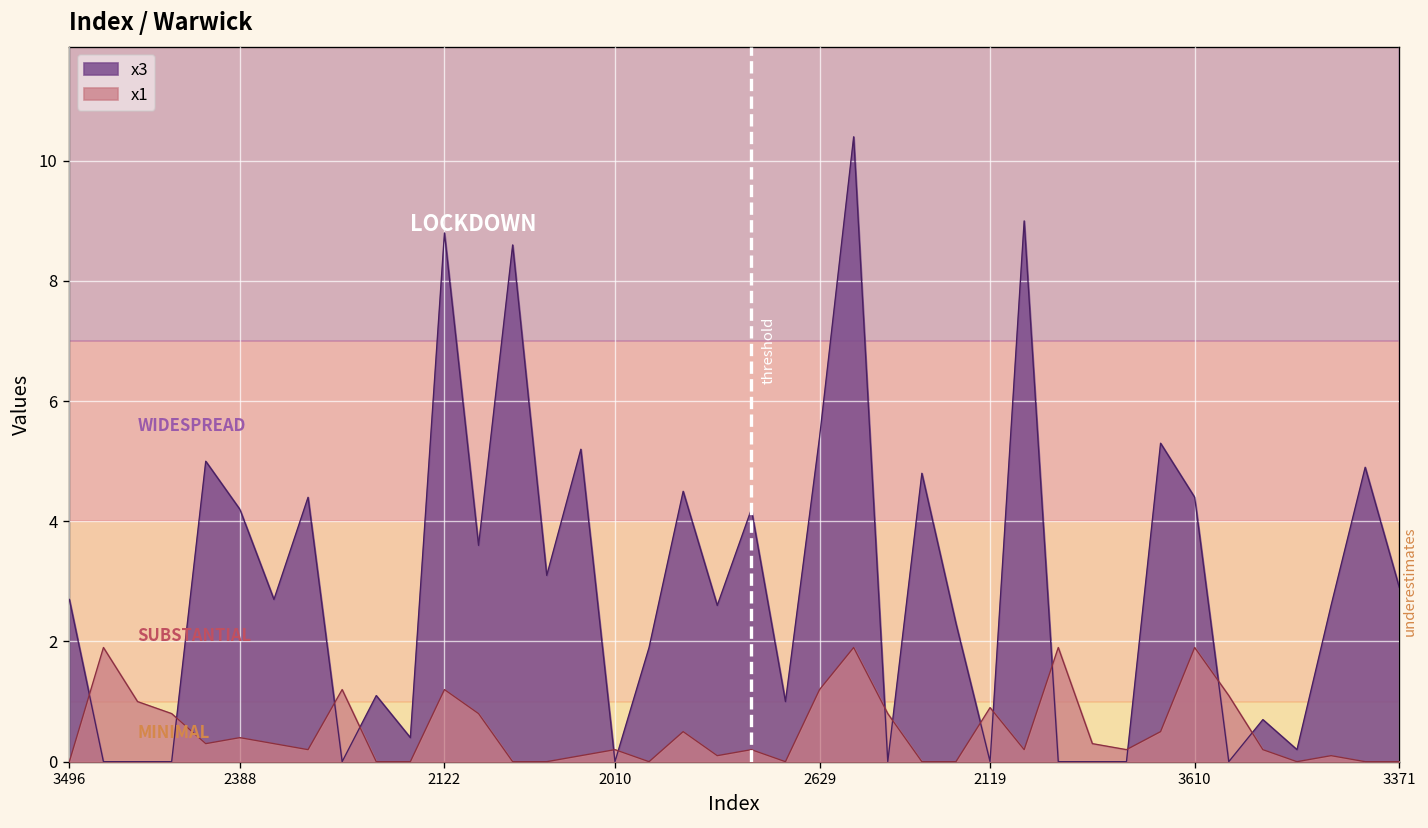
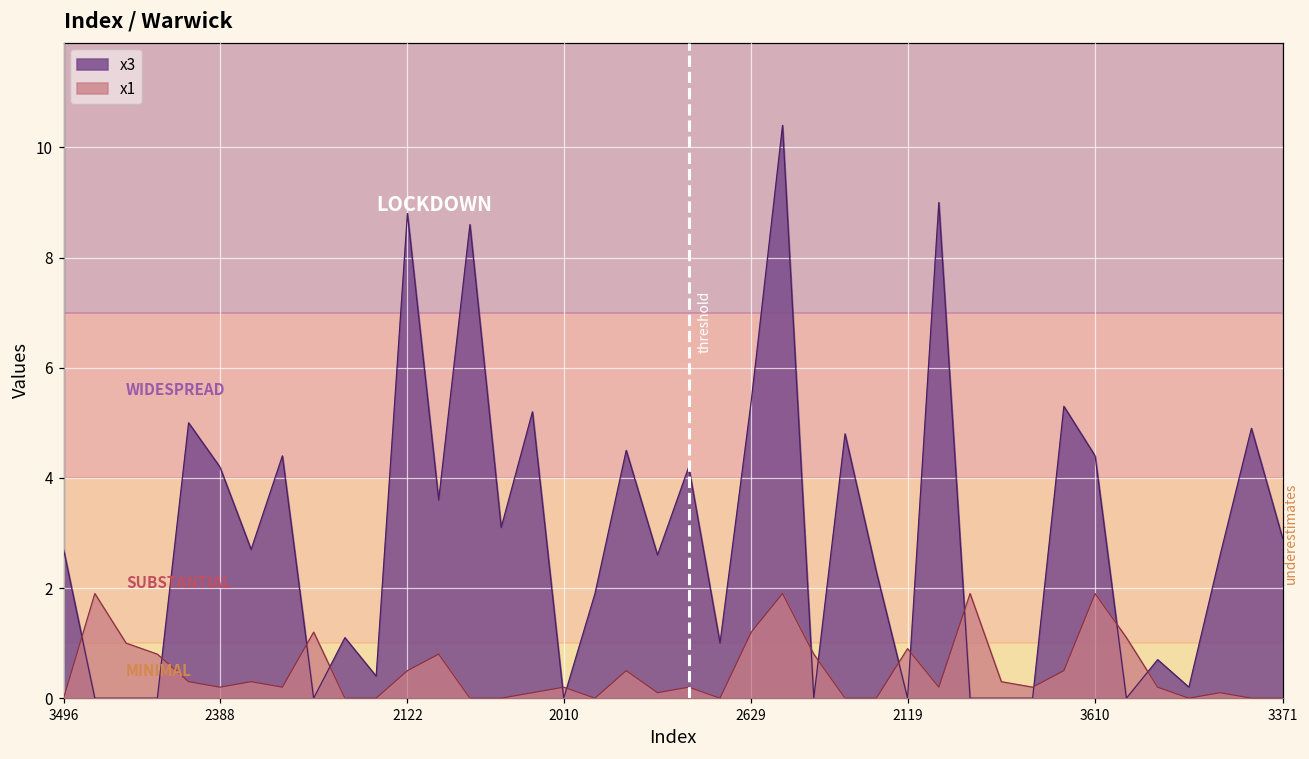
x1, 2388: 0.4 -> 0.2
x1, 2122: 1.2 -> 0.5
